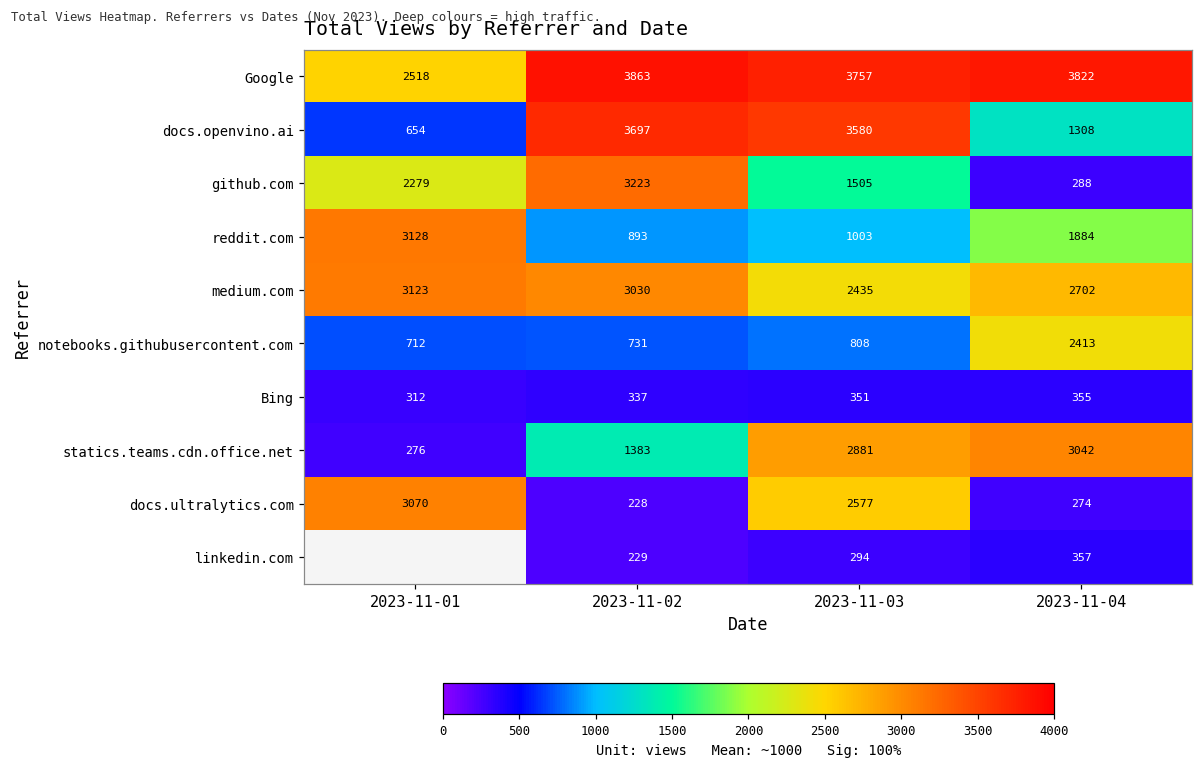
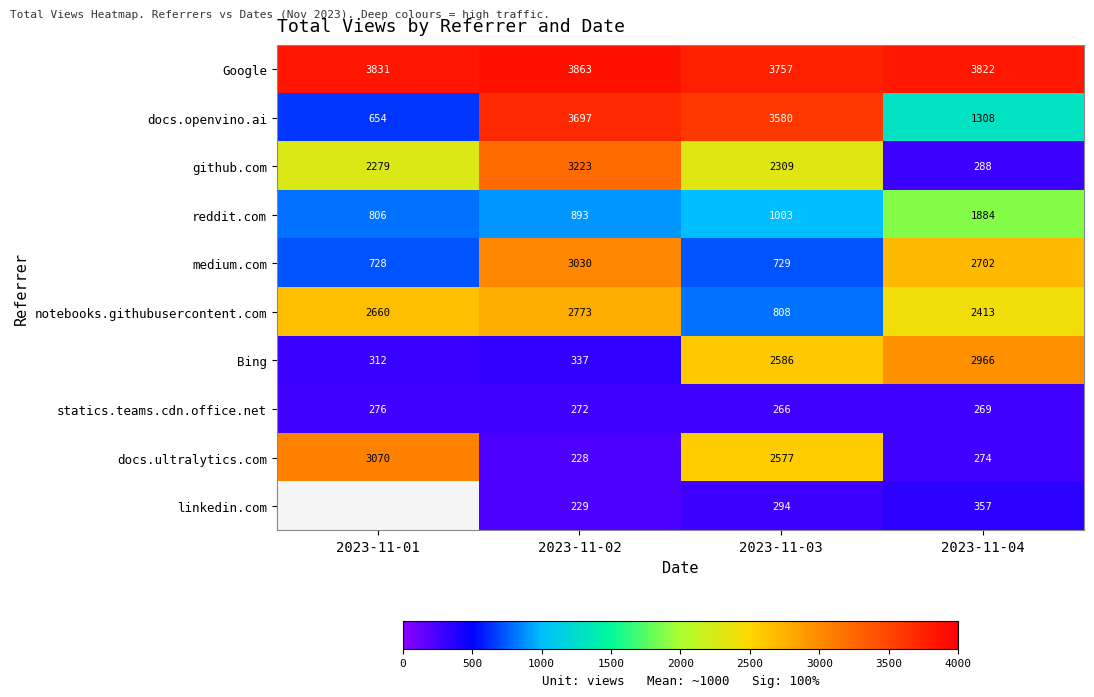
Google, 2023-11-01: 2518 -> 3831
github.com, 2023-11-03: 1505 -> 2309
reddit.com, 2023-11-01: 3128 -> 806
medium.com, 2023-11-01: 3123 -> 728
medium.com, 2023-11-03: 2435 -> 729
notebooks.githubusercontent.com, 2023-11-01: 712 -> 2660
notebooks.githubusercontent.com, 2023-11-02: 731 -> 2773
Bing, 2023-11-03: 351 -> 2586
Bing, 2023-11-04: 355 -> 2966
statics.teams.cdn.office.net, 2023-11-02: 1383 -> 272
statics.teams.cdn.office.net, 2023-11-03: 2881 -> 266
statics.teams.cdn.office.net, 2023-11-04: 3042 -> 269
